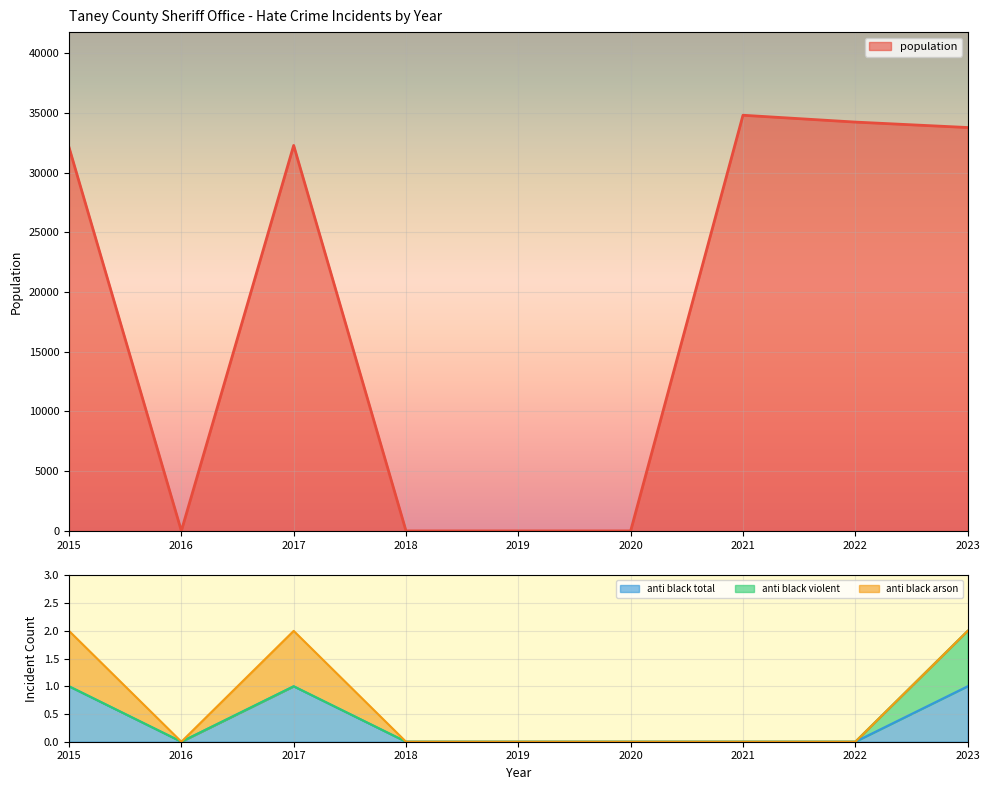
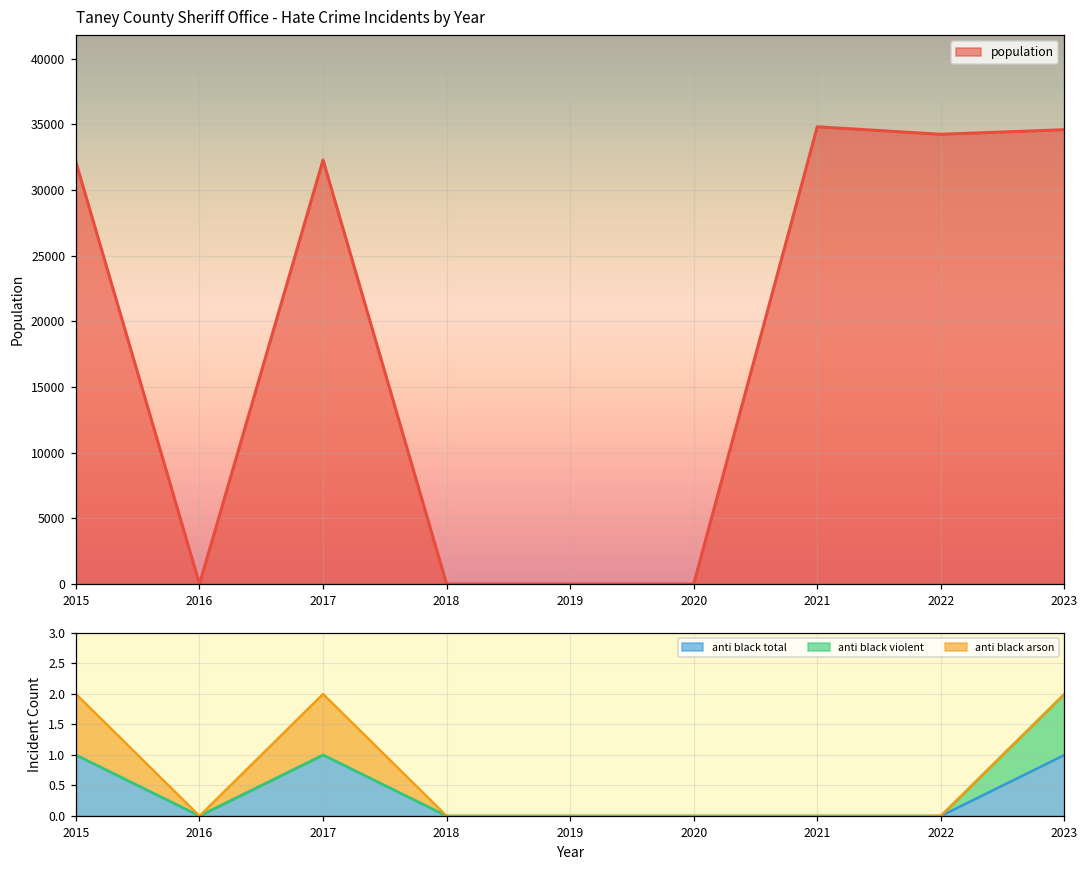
Taney County Sheriff Office - Hate Crime Incidents by Year, 2023: 33800 -> 34600
